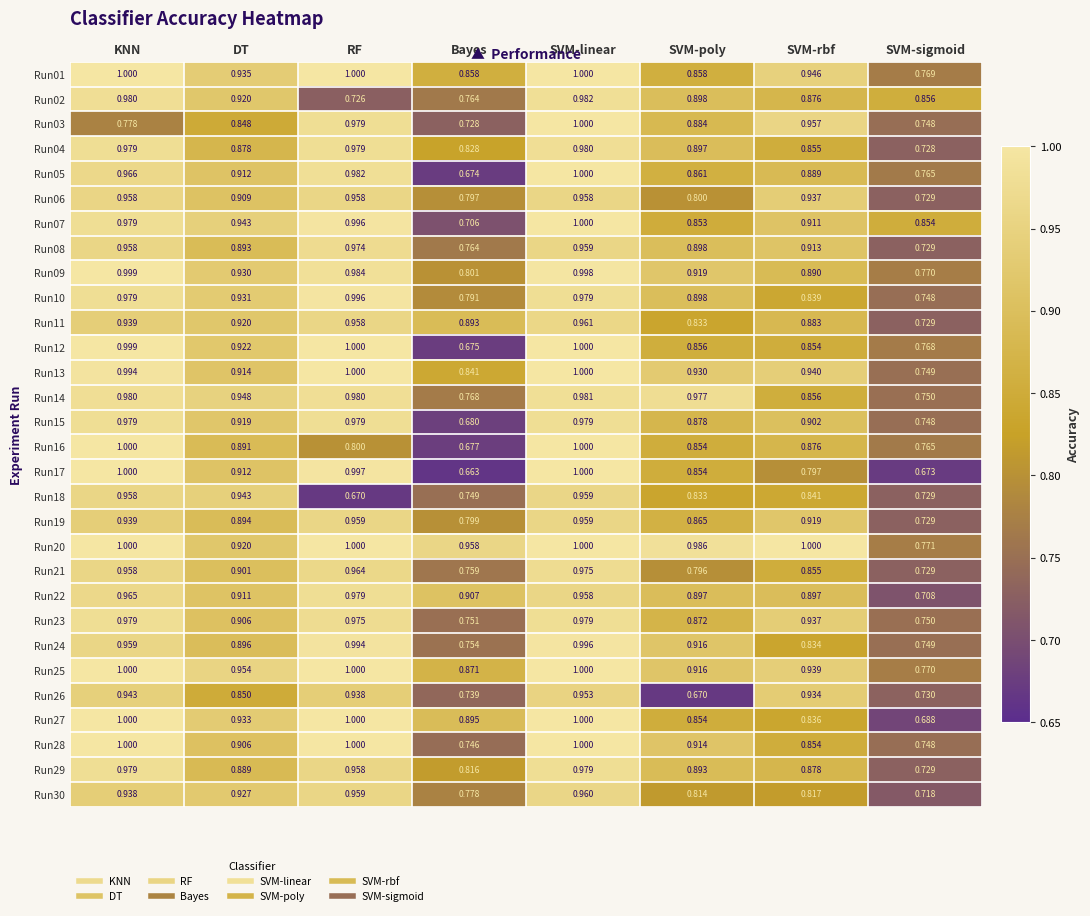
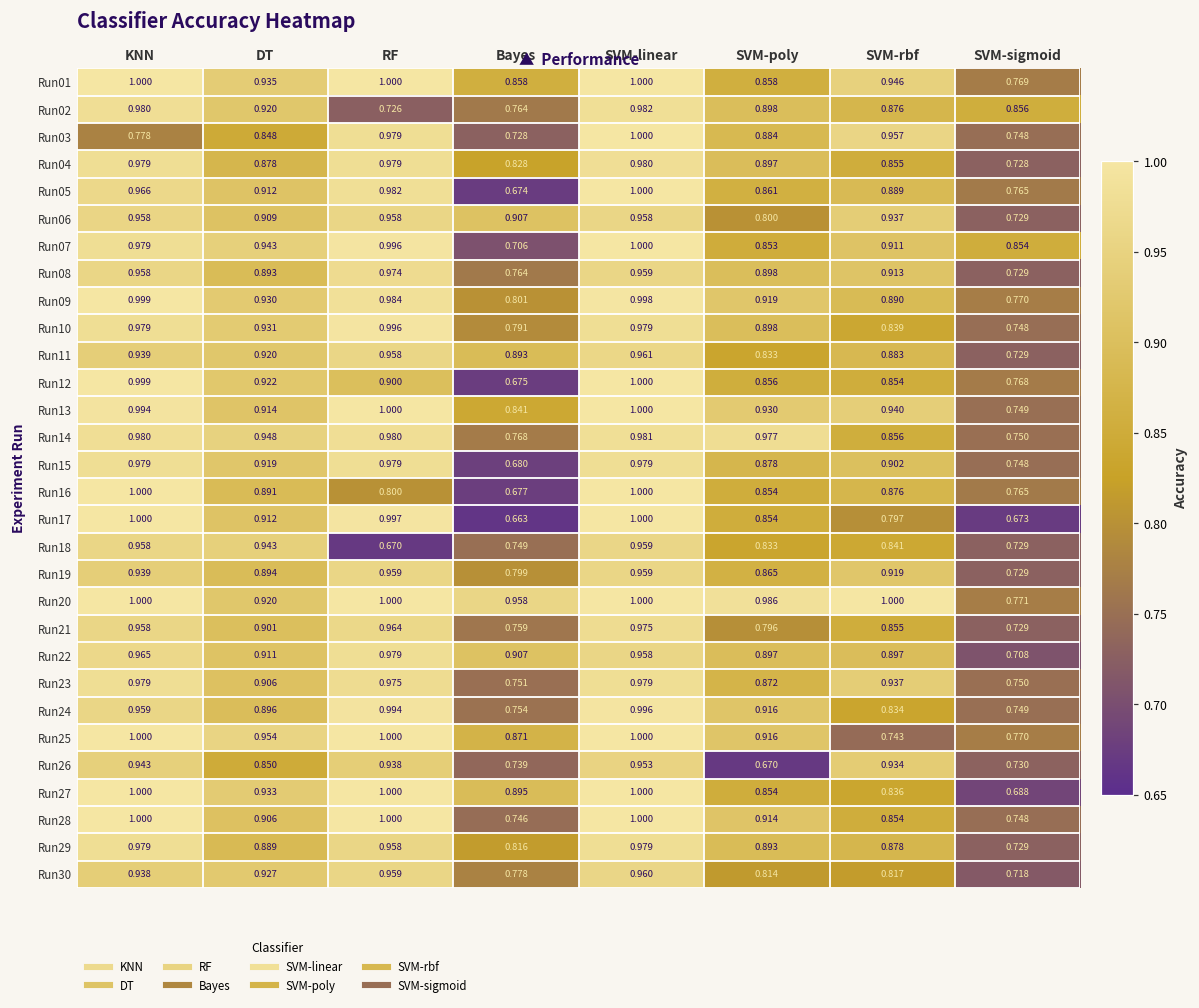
Run06, Bayes: 0.797 -> 0.907
Run12, RF: 1.000 -> 0.900
Run25, SVM-rbf: 0.939 -> 0.743
